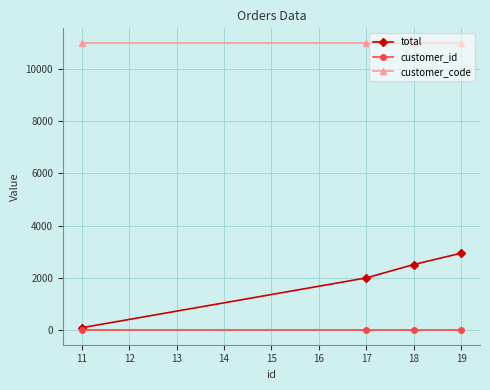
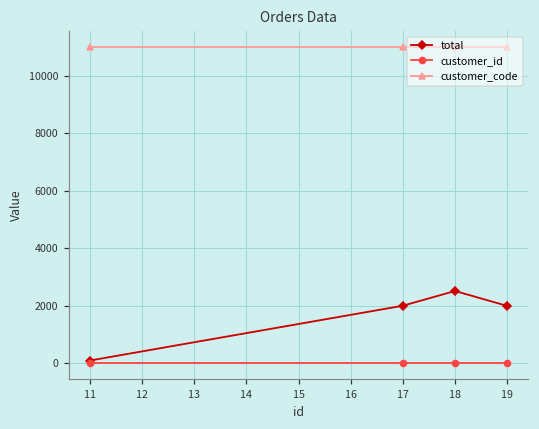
total, 19: 3000 -> 2000
